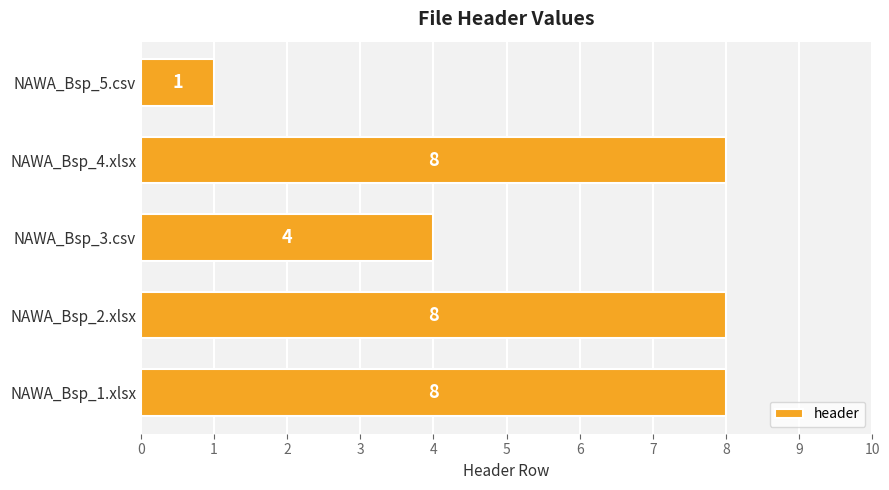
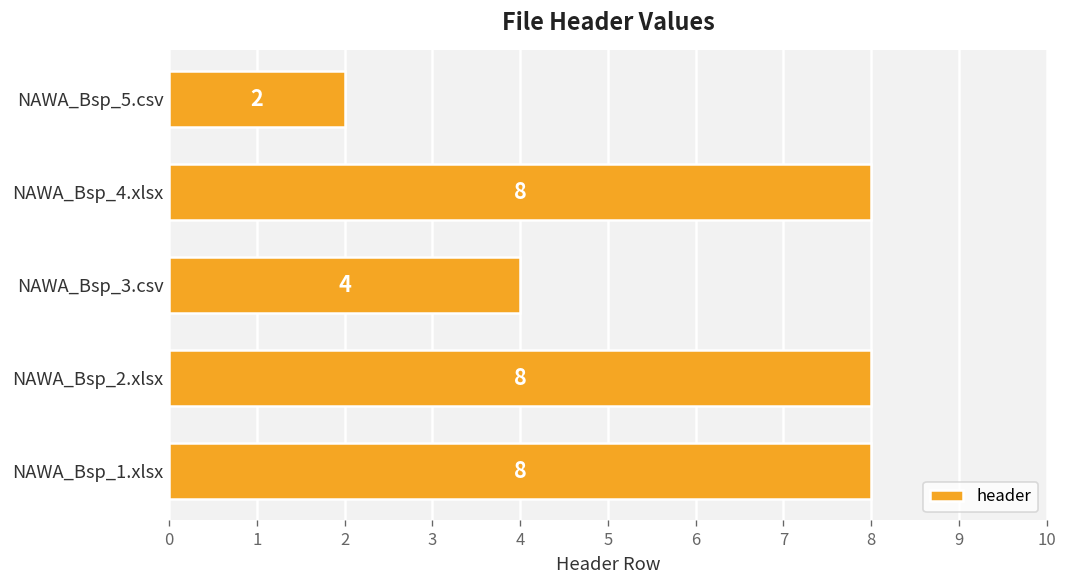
NAWA_Bsp_5.csv: 1 -> 2
